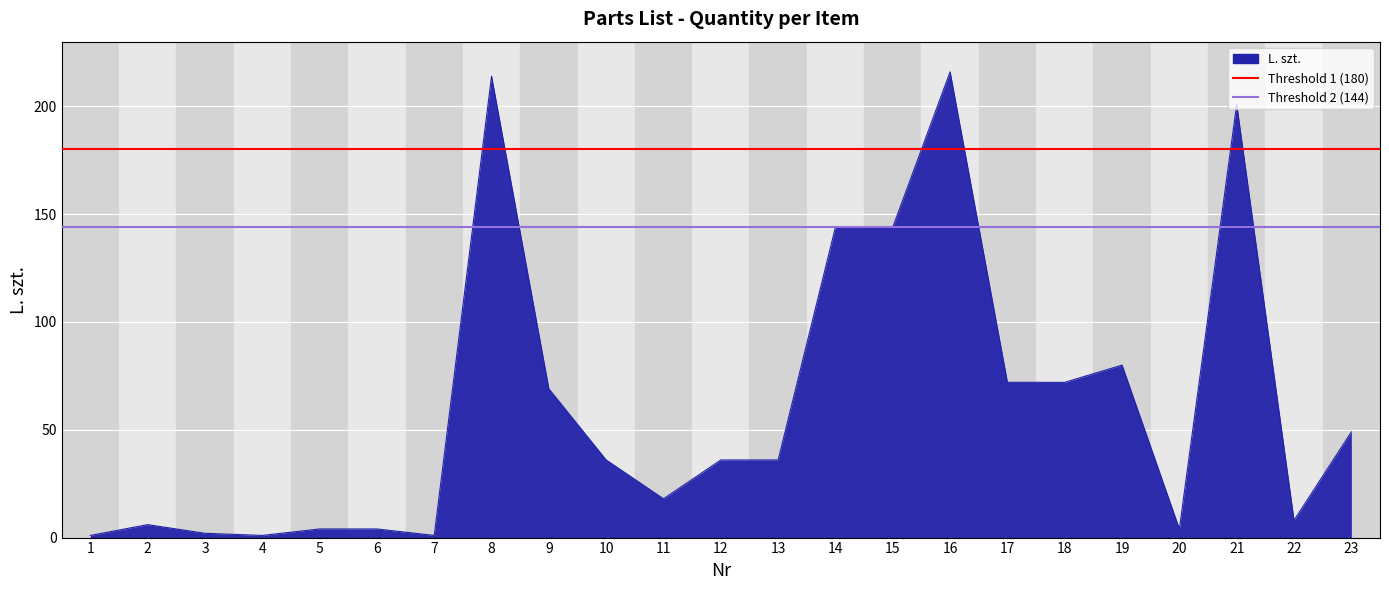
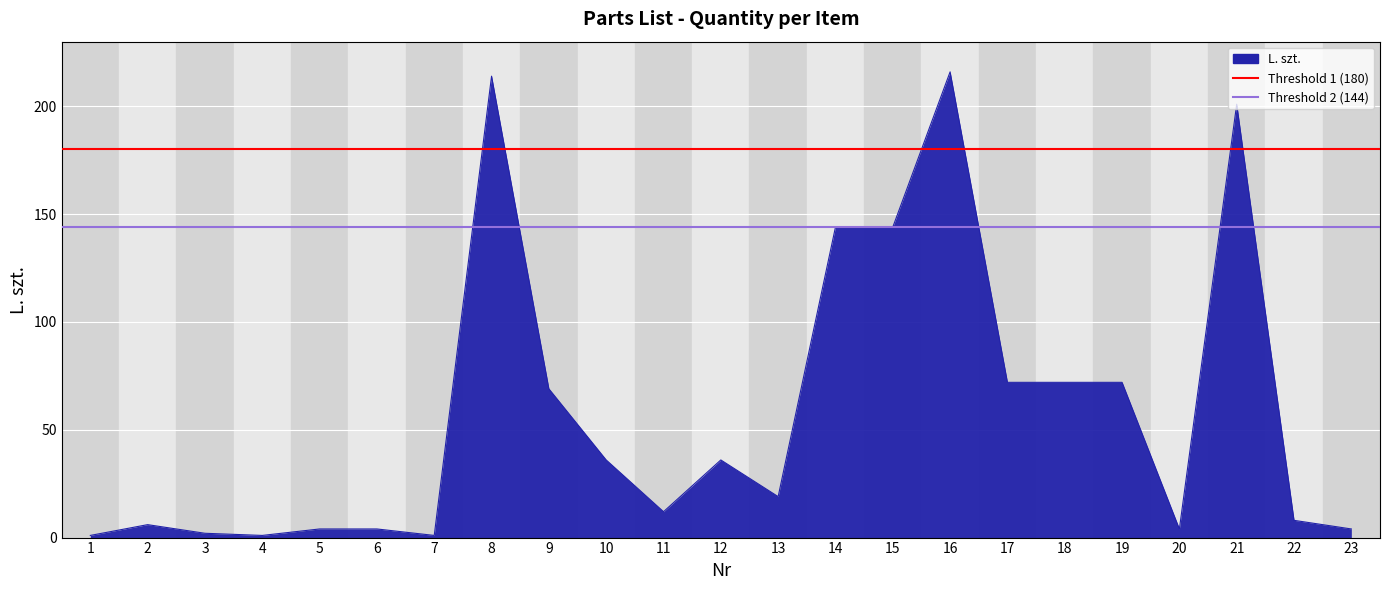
11: 18 -> 12
13: 36 -> 19
19: 80 -> 72
23: 49 -> 4
